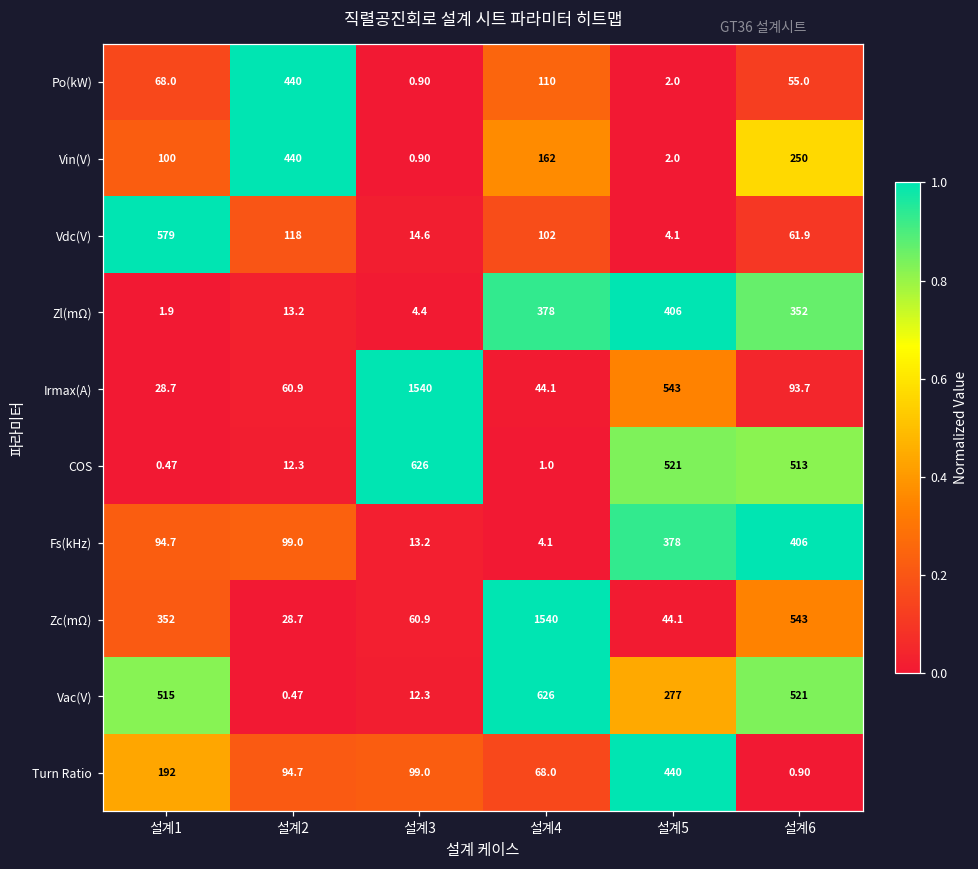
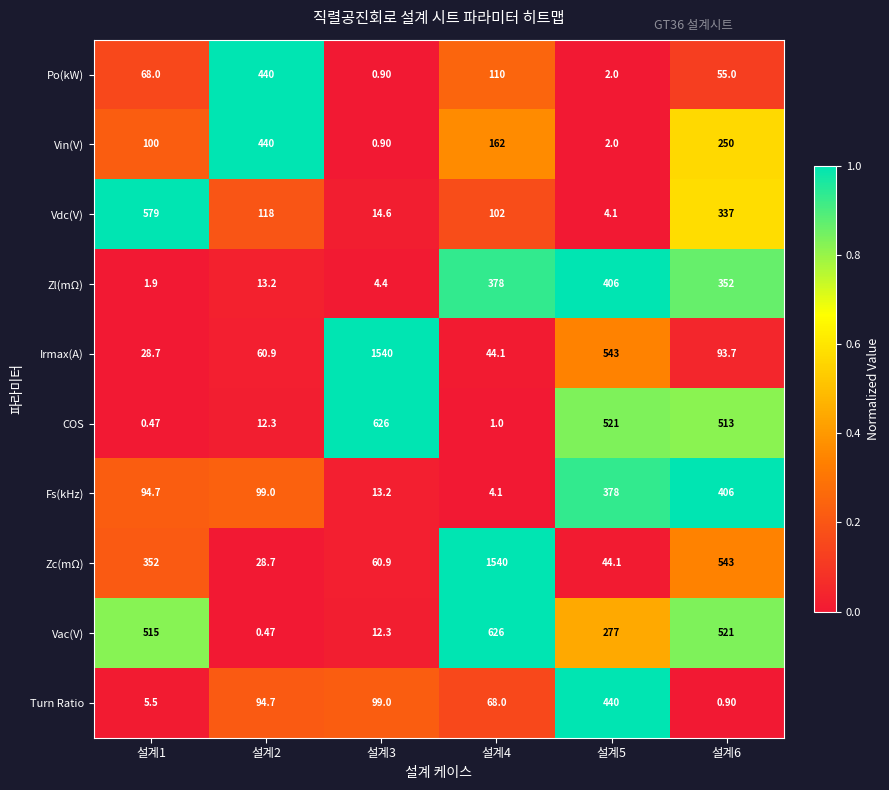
Vdc(V), 설계6: 61.9 -> 337
Turn Ratio, 설계1: 192 -> 5.5
